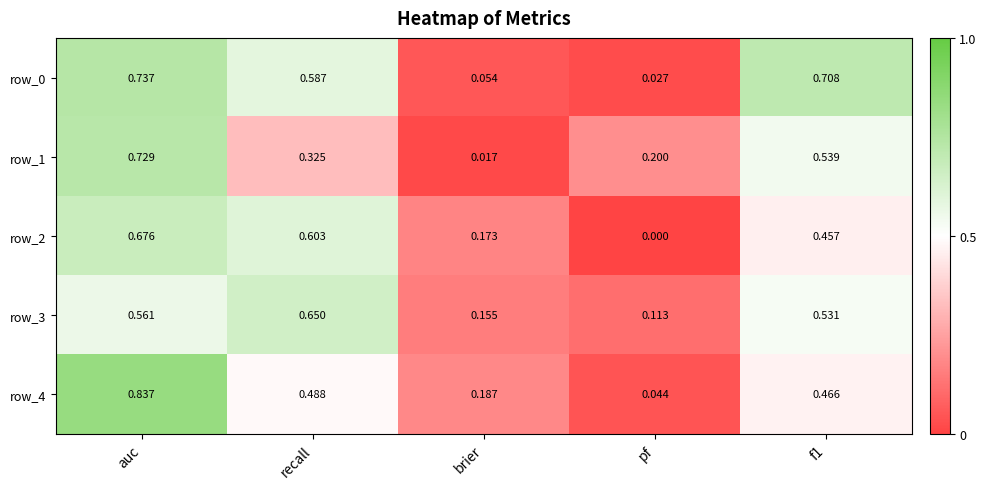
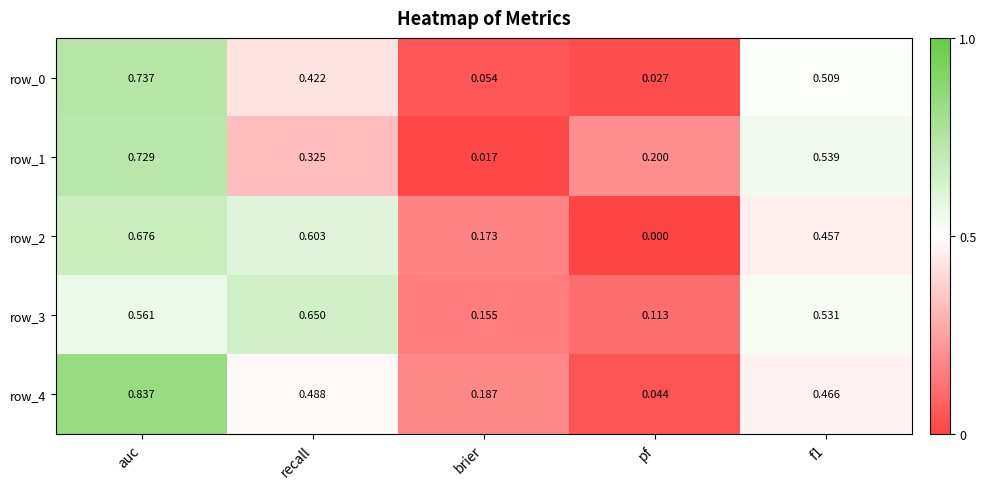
row_0, recall: 0.587 -> 0.422
row_0, f1: 0.708 -> 0.509
